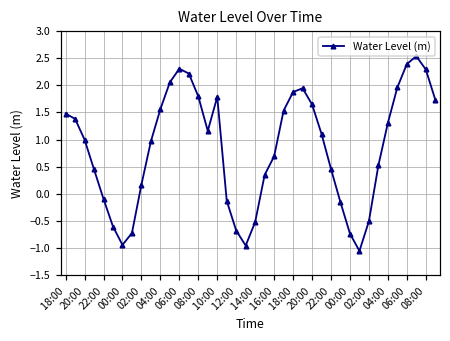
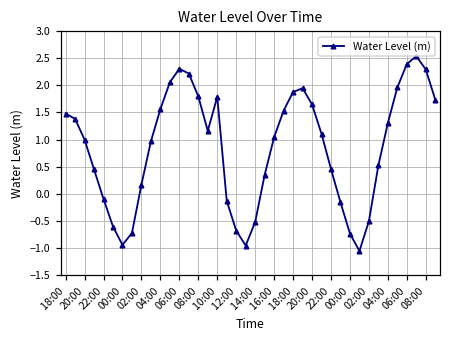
16:00: 0.7 -> 1.0
